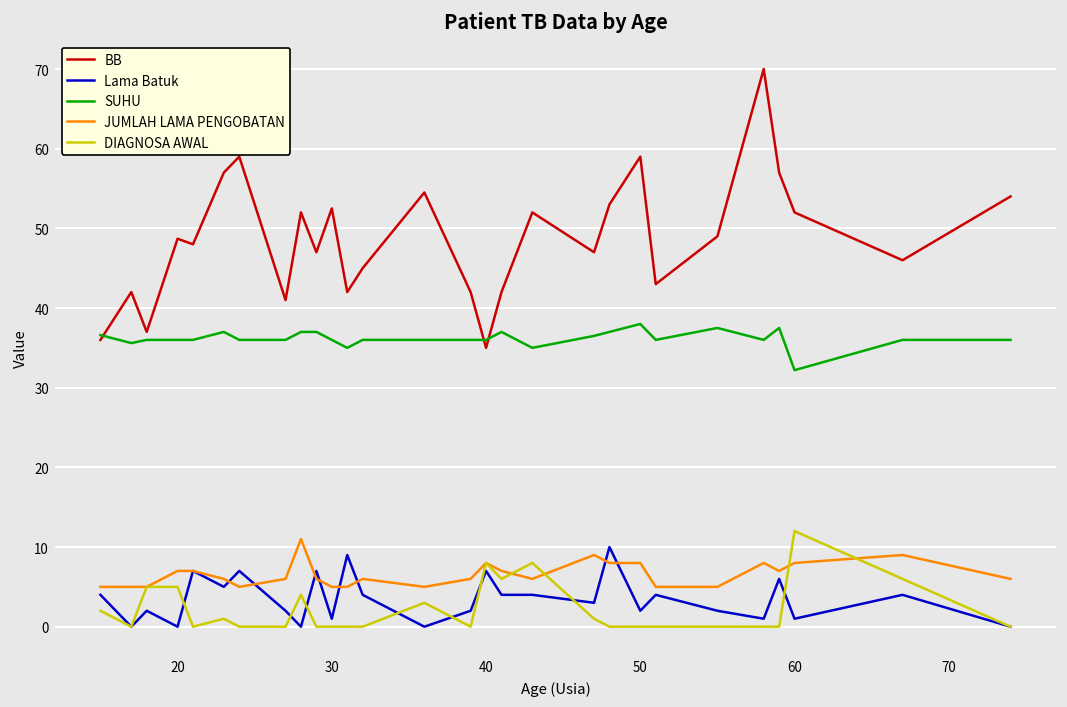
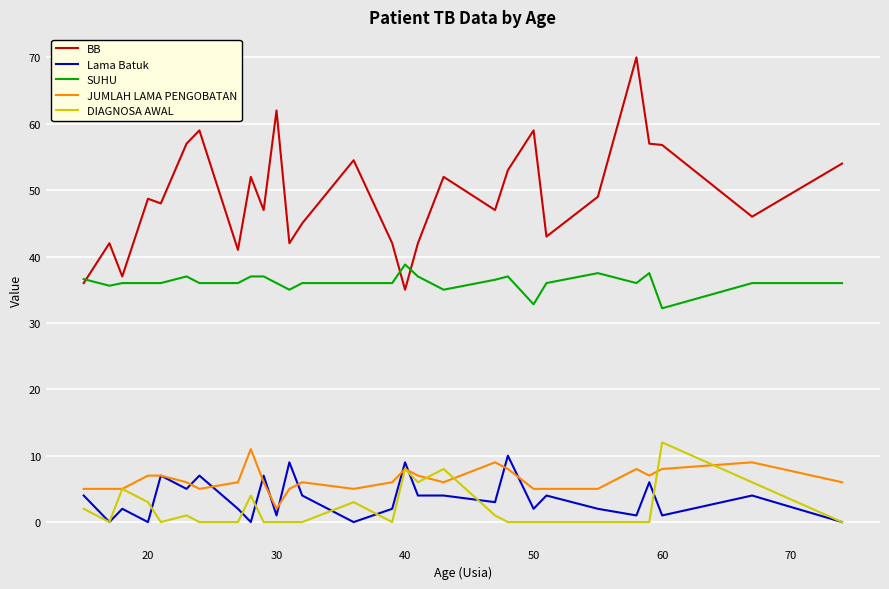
DIAGNOSA AWAL, 20: 5 -> 3
BB, 30: 53 -> 62
JUMLAH LAMA PENGOBATAN, 30: 5 -> 2
Lama Batuk, 40: 7 -> 9
SUHU, 40: 36 -> 39
SUHU, 50: 38 -> 33
JUMLAH LAMA PENGOBATAN, 50: 8 -> 5
BB, 60: 52 -> 57
